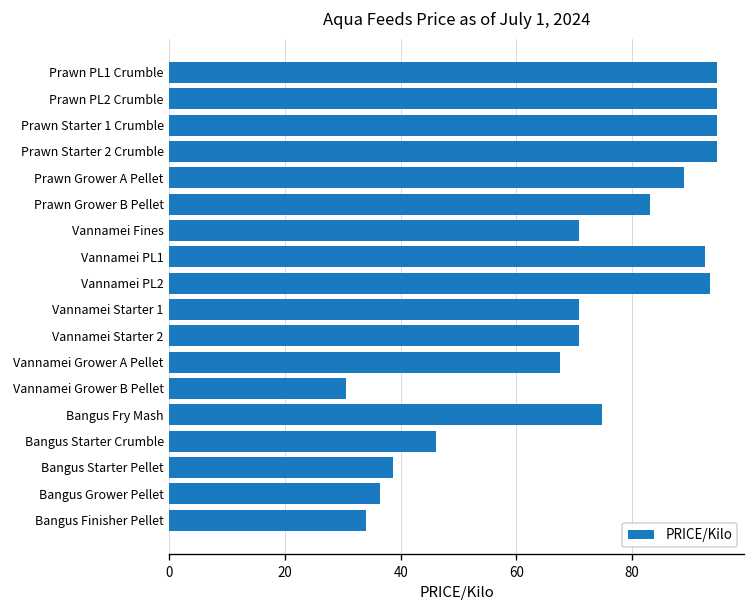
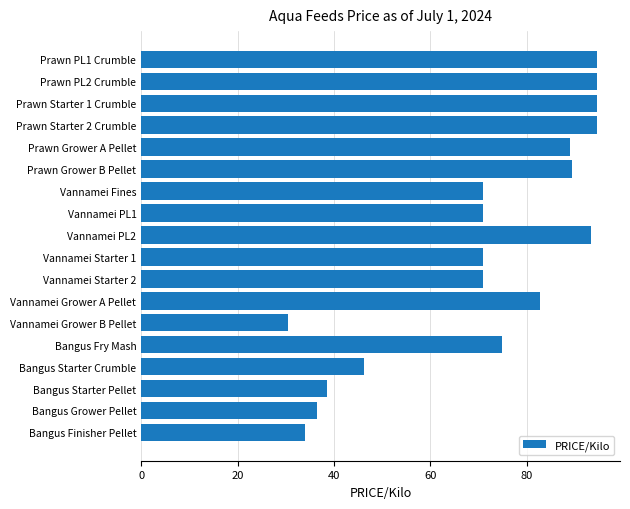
Prawn Grower B Pellet: 83 -> 89
Vannamei PL1: 93 -> 71
Vannamei Grower A Pellet: 68 -> 83
